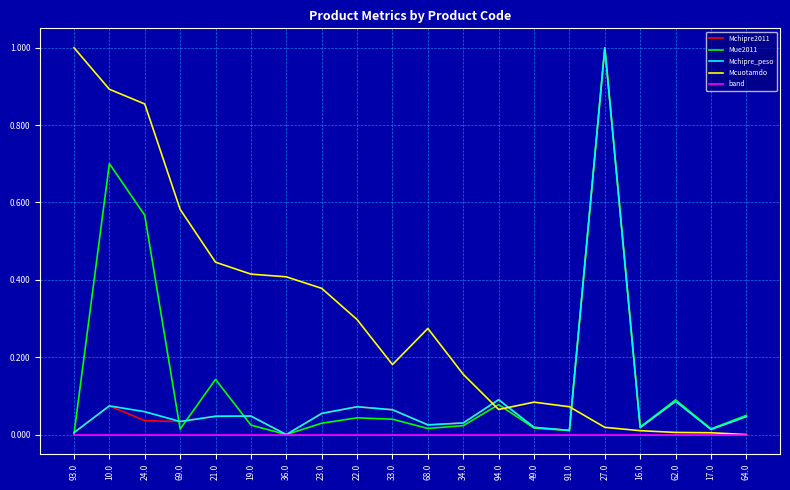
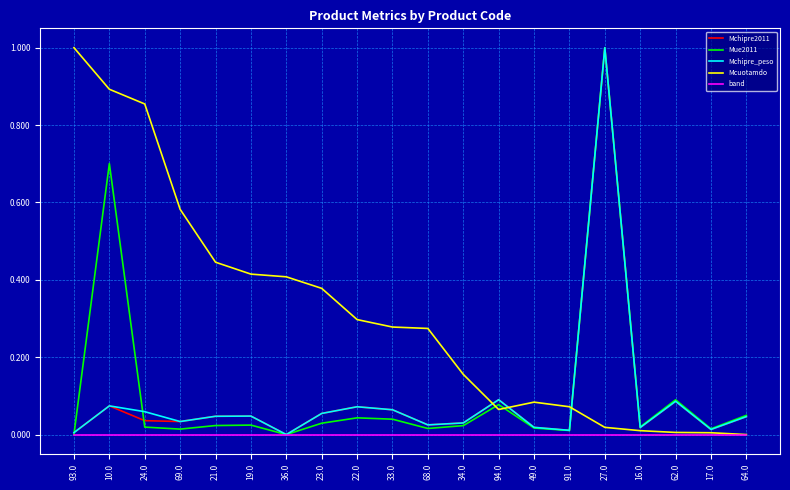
Mue2011, 24.0: 0.57 -> 0.02
Mue2011, 21.0: 0.14 -> 0.02
Mcuotamdo, 33.0: 0.18 -> 0.28
